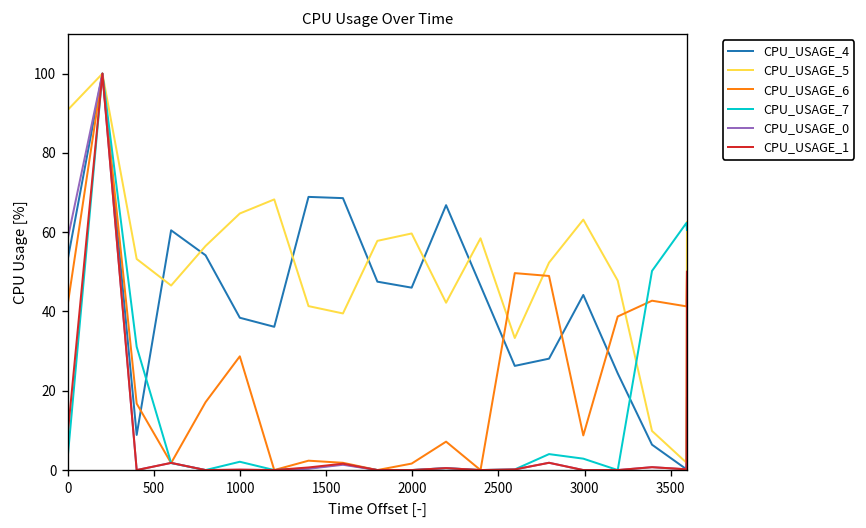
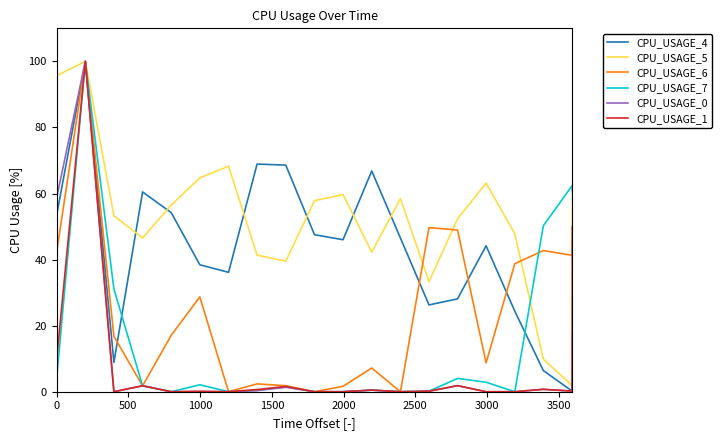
CPU_USAGE_5, 0: 91 -> 96
